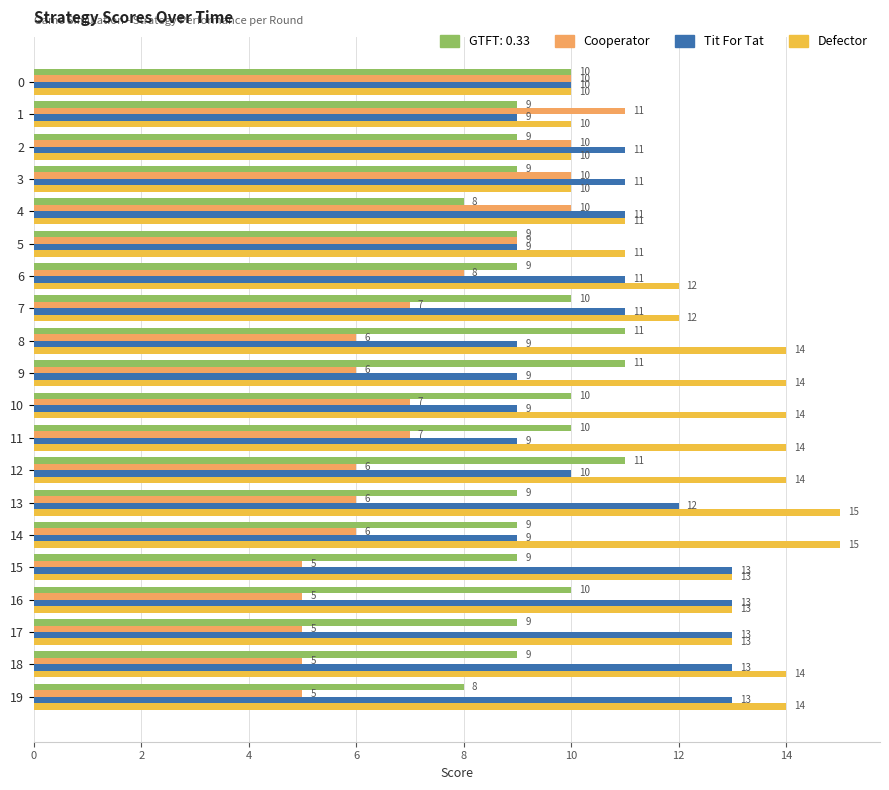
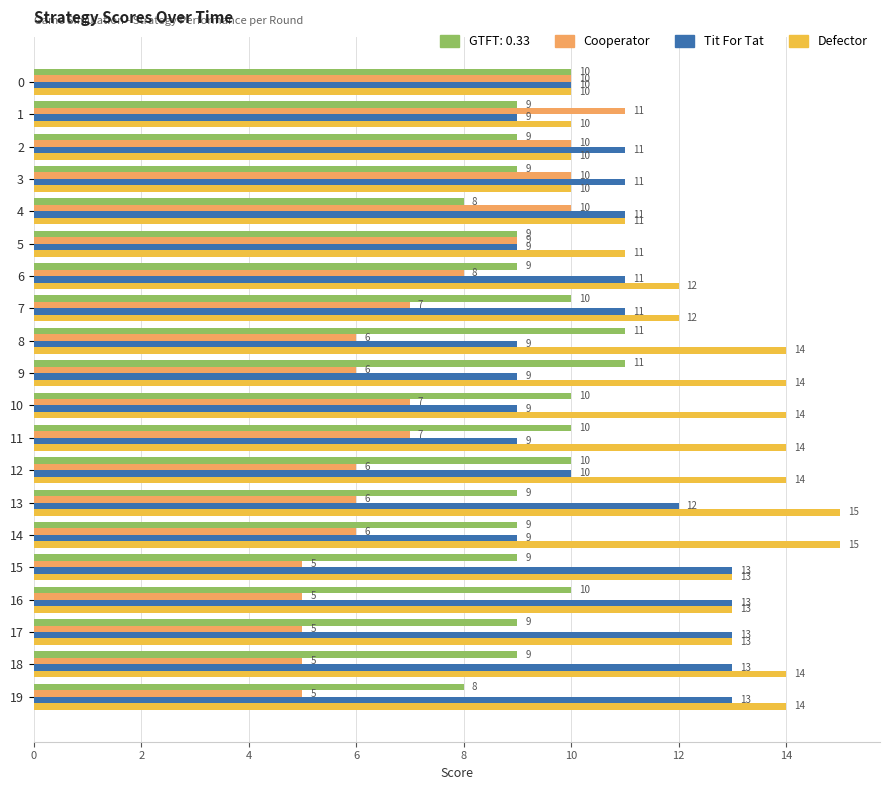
GTFT: 0.33, 12: 11 -> 10
